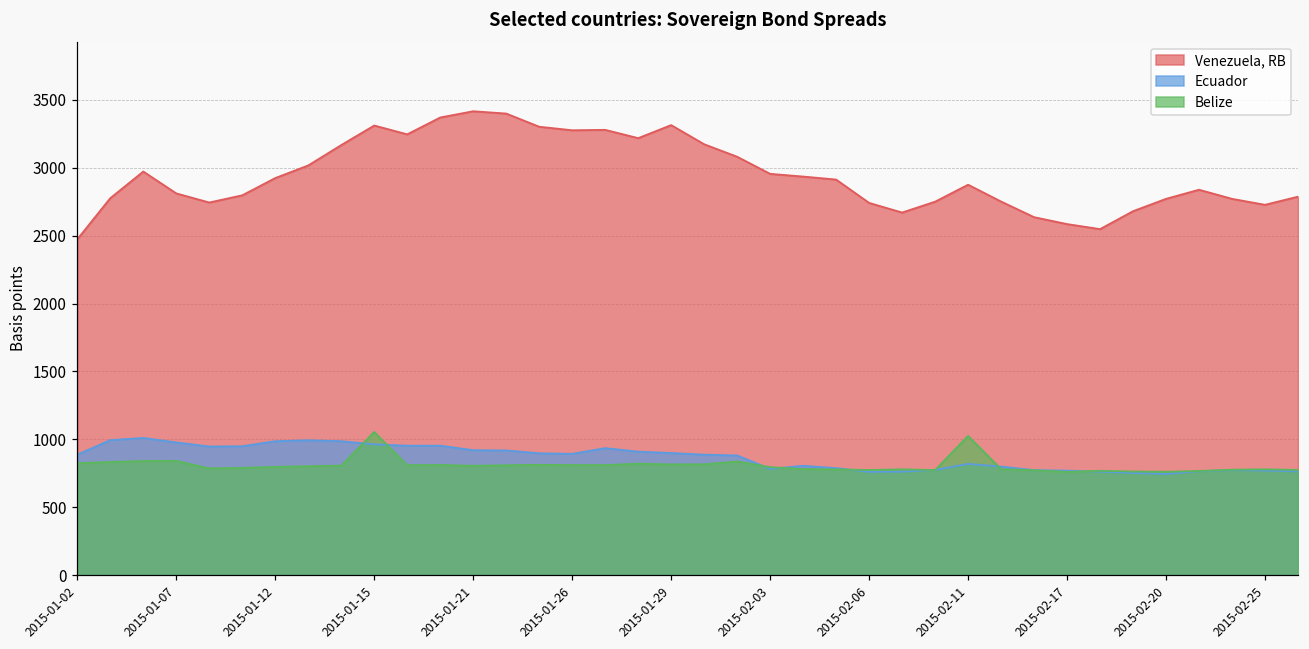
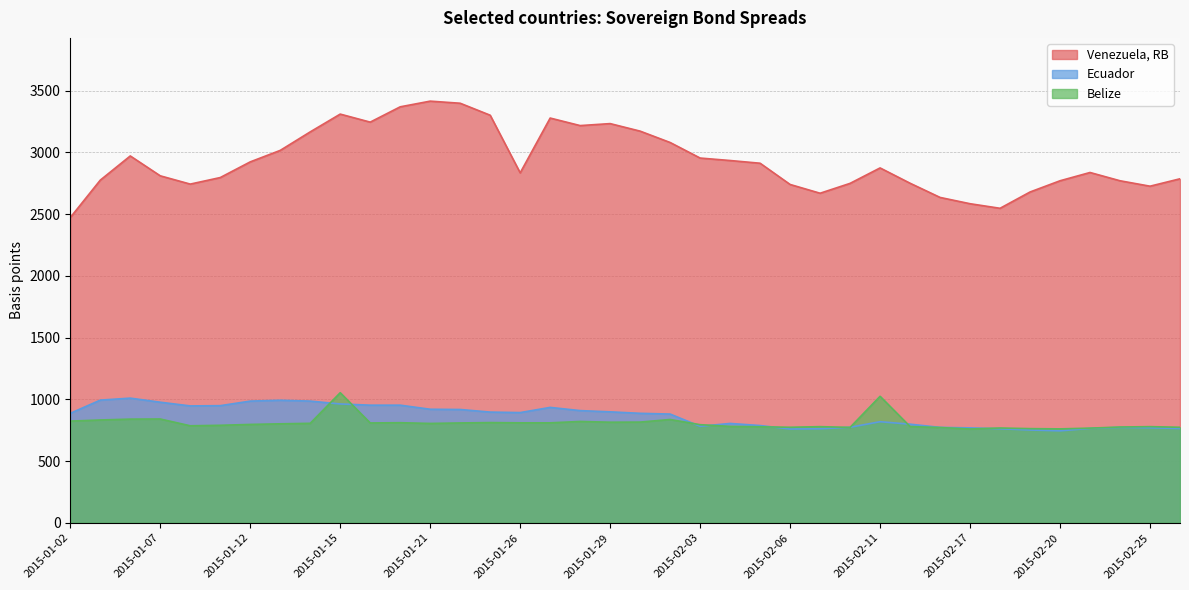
Venezuela, RB, 2015-01-26: 3280 -> 2840
Venezuela, RB, 2015-01-29: 3310 -> 3230
